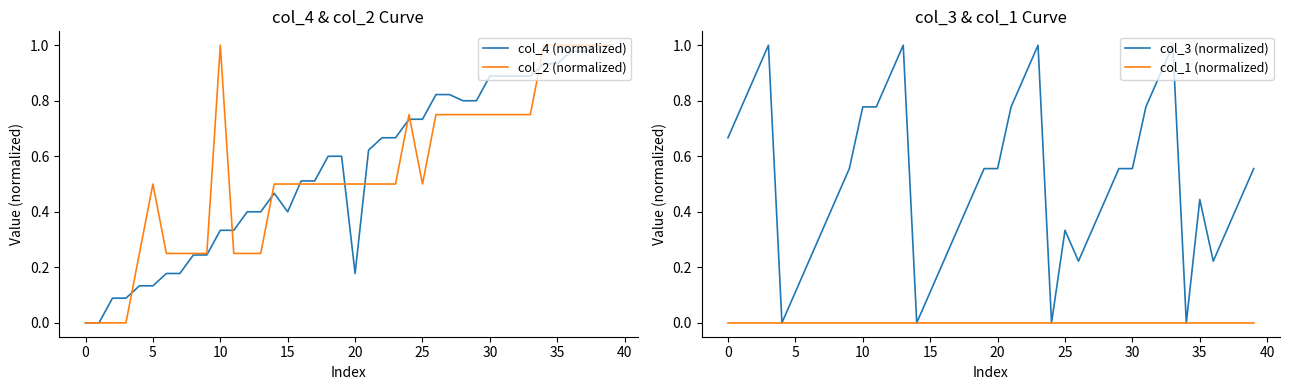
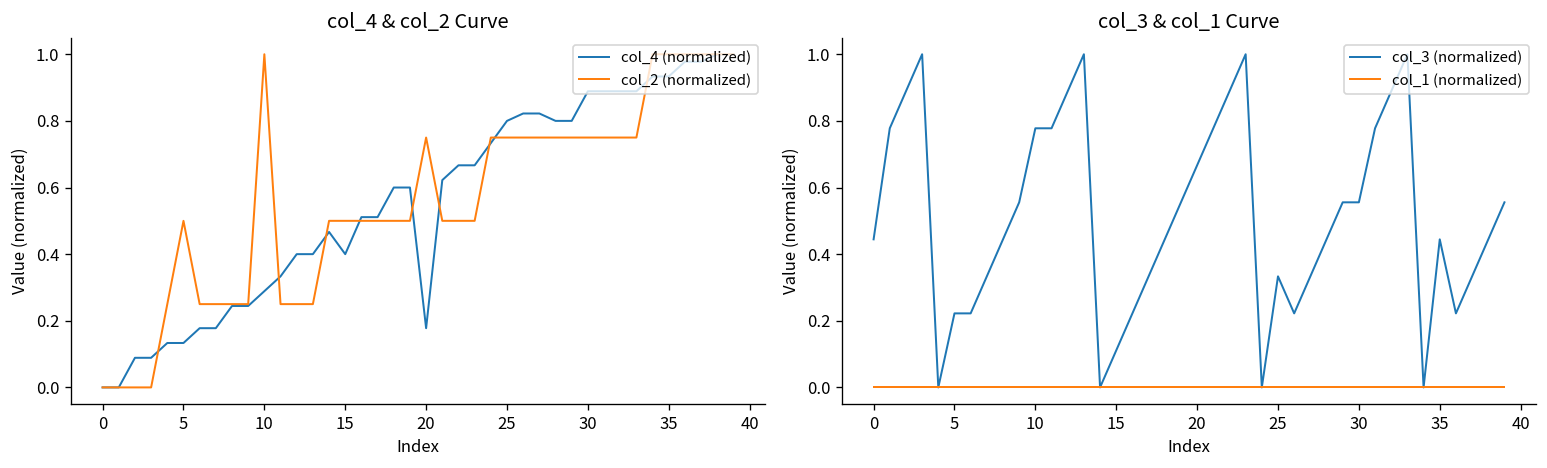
col_4 & col_2 Curve, col_4 (normalized), 10: 0.33 -> 0.29
col_4 & col_2 Curve, col_2 (normalized), 20: 0.50 -> 0.75
col_4 & col_2 Curve, col_4 (normalized), 25: 0.73 -> 0.80
col_4 & col_2 Curve, col_2 (normalized), 25: 0.50 -> 0.75
col_3 & col_1 Curve, col_3 (normalized), 0: 0.67 -> 0.44
col_3 & col_1 Curve, col_3 (normalized), 5: 0.11 -> 0.22
col_3 & col_1 Curve, col_3 (normalized), 20: 0.56 -> 0.67
